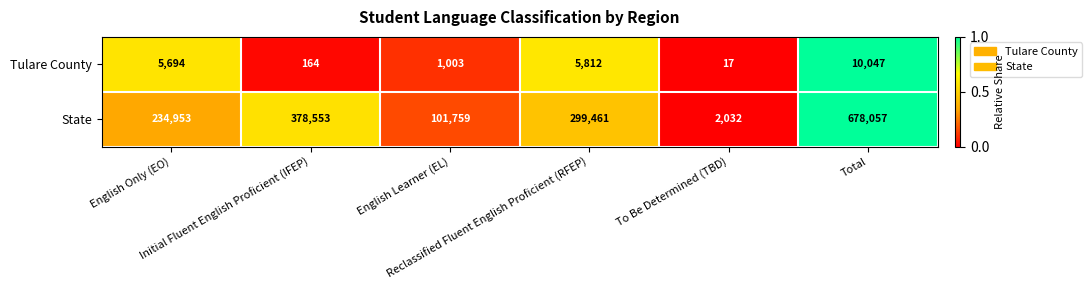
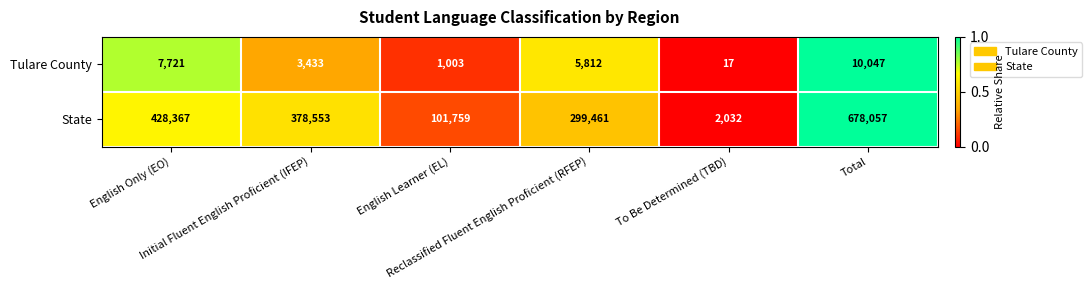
Tulare County, English Only (EO): 5,694 -> 7,721
Tulare County, Initial Fluent English Proficient (IFEP): 164 -> 3,433
State, English Only (EO): 234,953 -> 428,367
